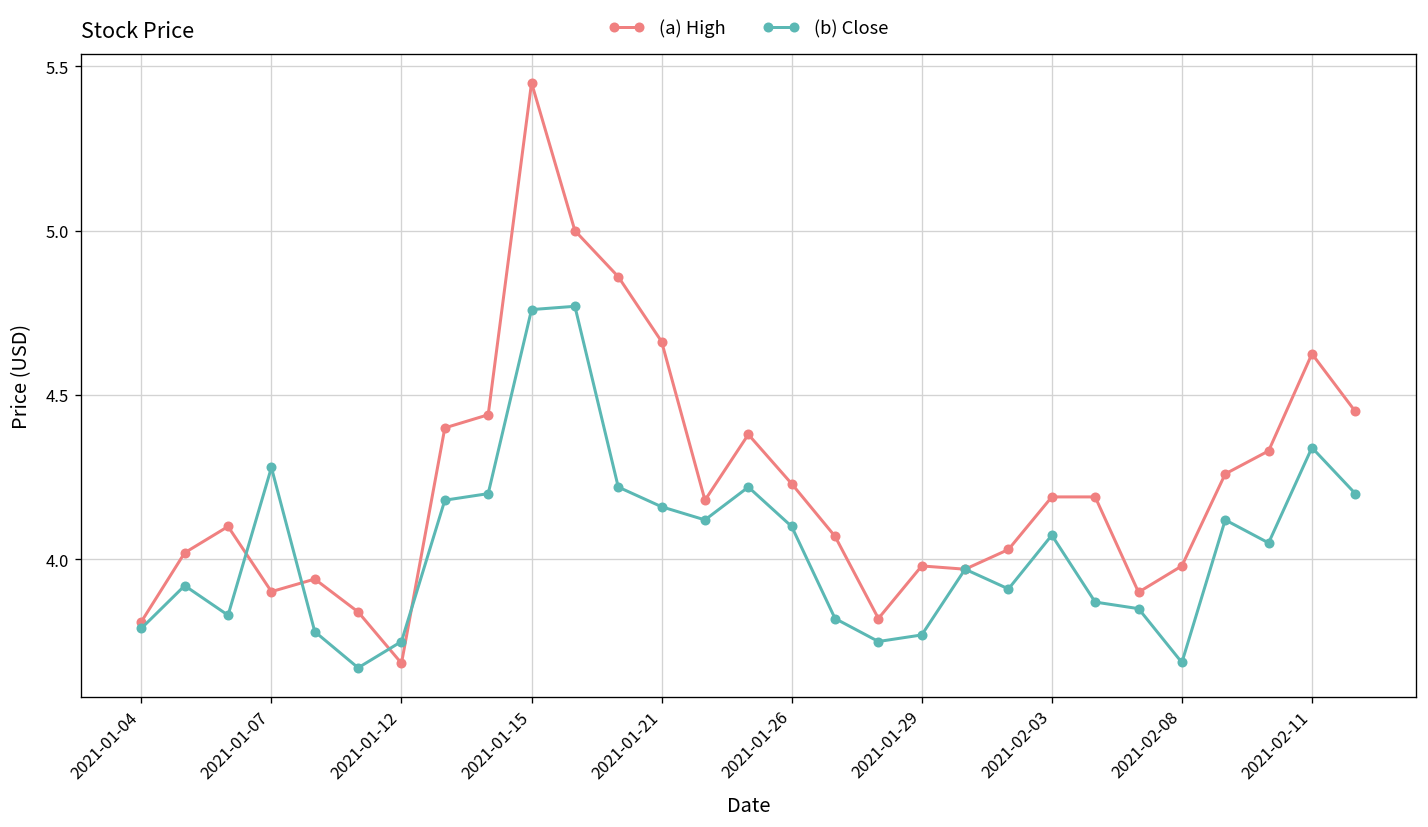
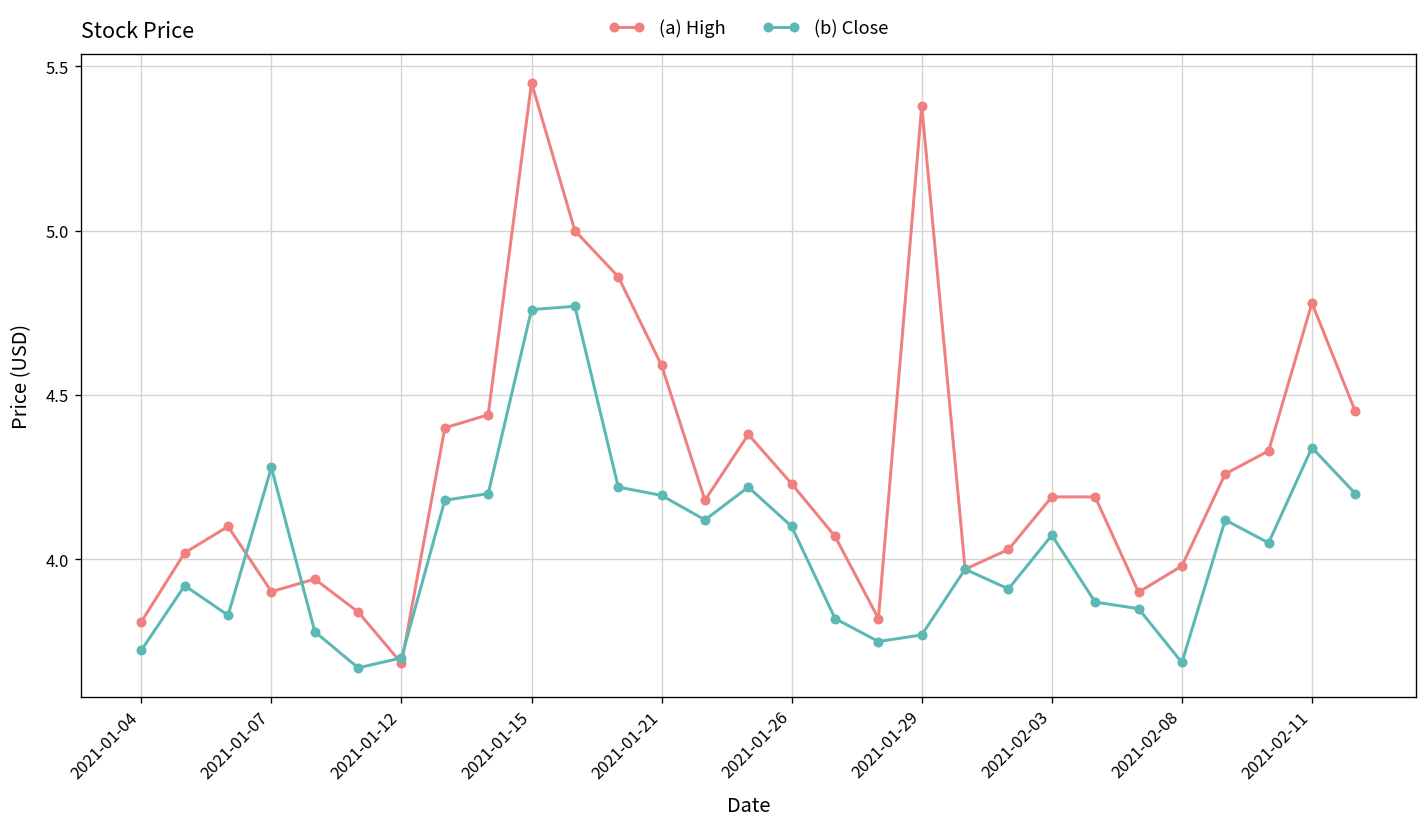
(b) Close, 2021-01-04: 3.79 -> 3.72
(b) Close, 2021-01-12: 3.75 -> 3.70
(a) High, 2021-01-21: 4.66 -> 4.59
(b) Close, 2021-01-21: 4.16 -> 4.19
(a) High, 2021-01-29: 3.98 -> 5.38
(a) High, 2021-02-11: 4.63 -> 4.78
